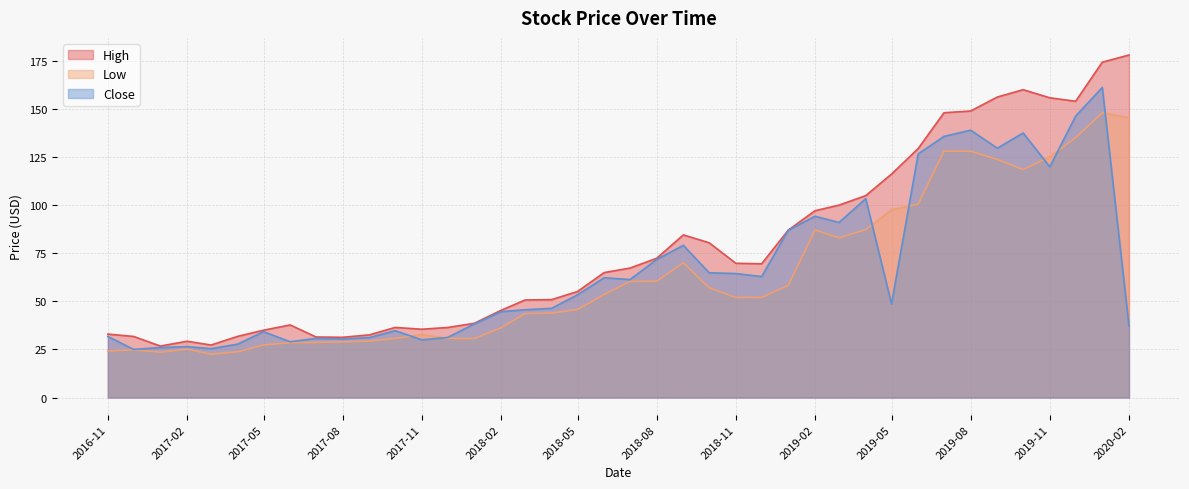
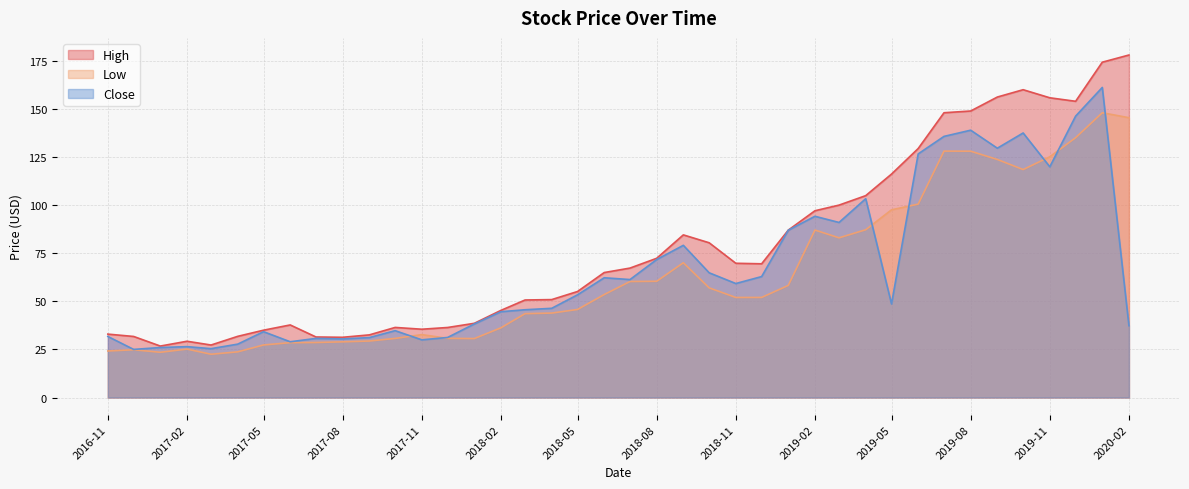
Close, 2018-11: 64 -> 59
